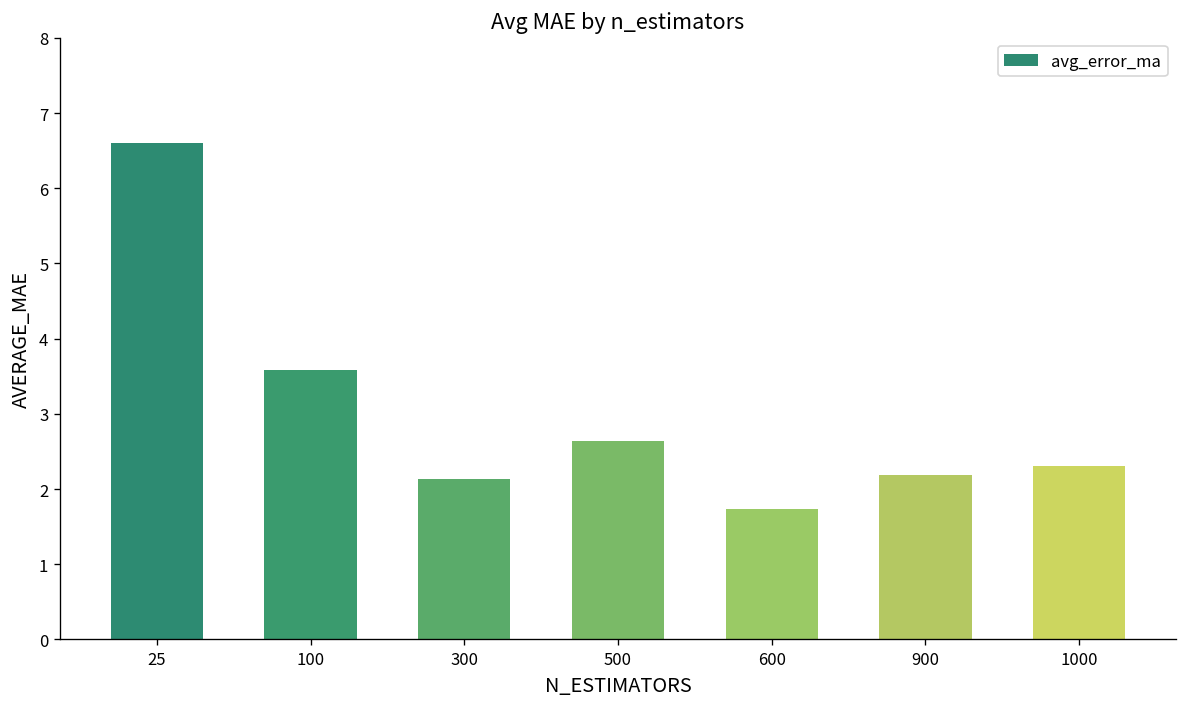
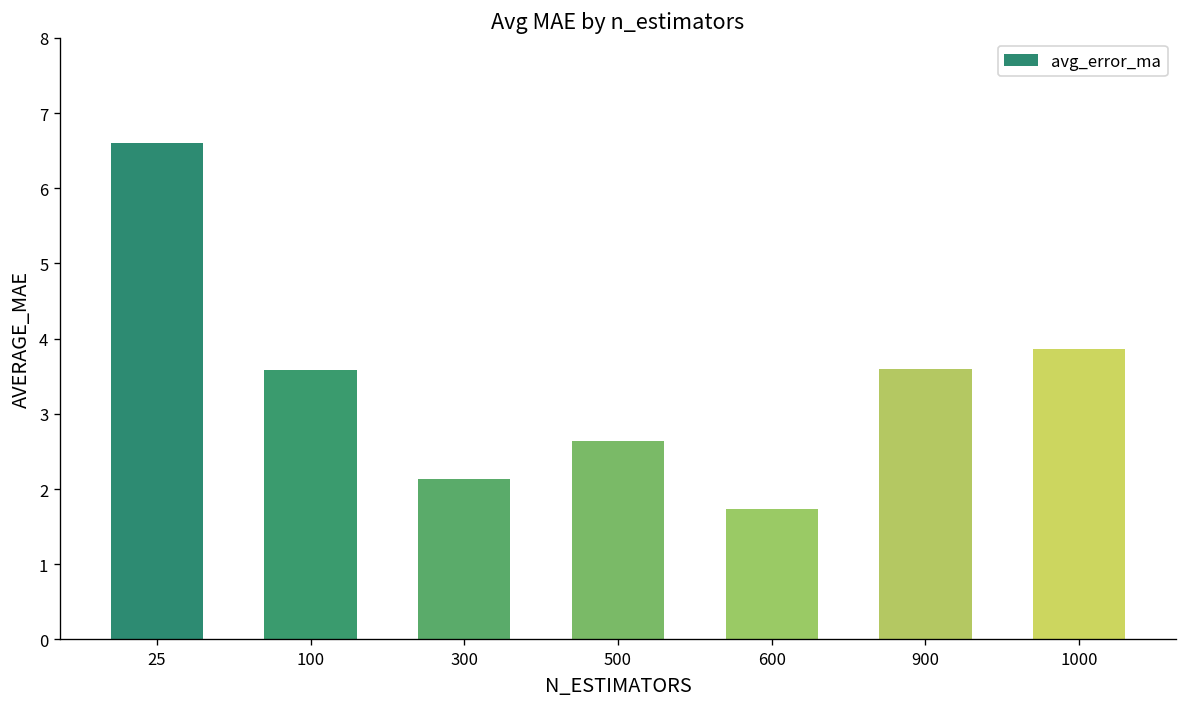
900: 2.2 -> 3.6
1000: 2.3 -> 3.9
